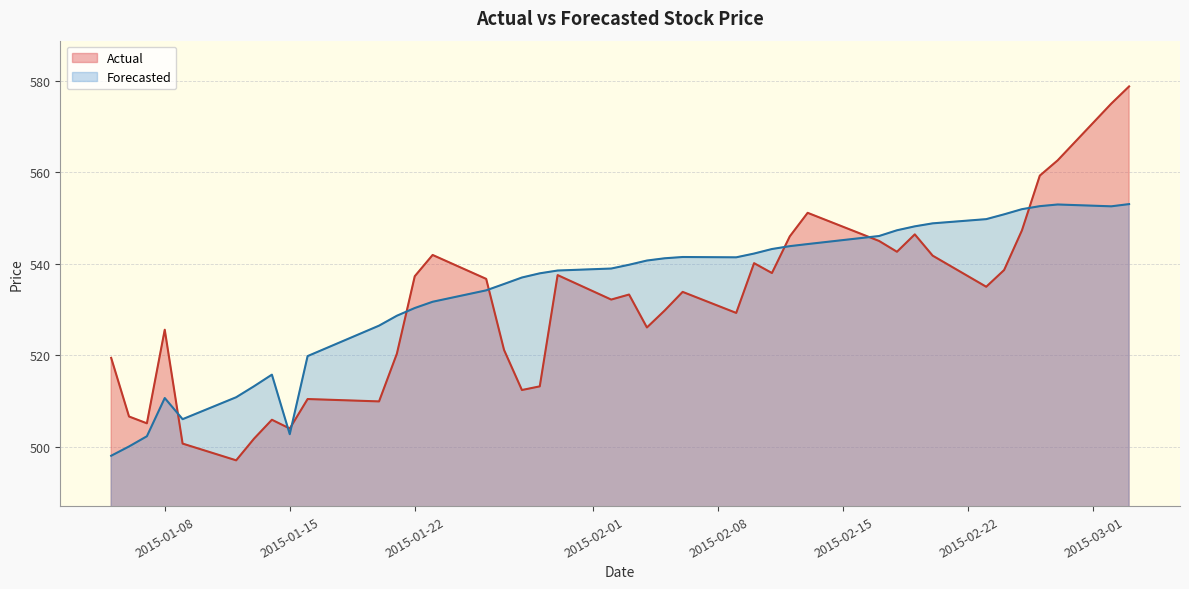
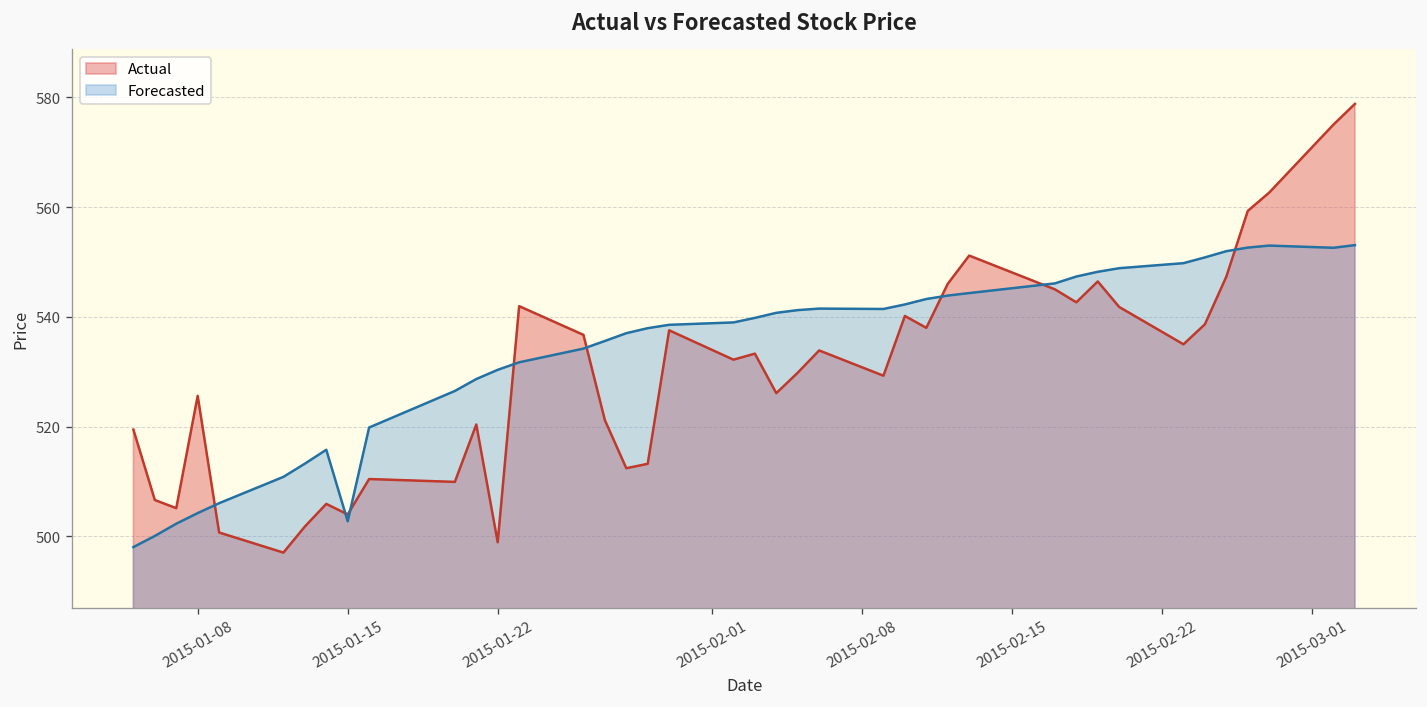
Forecasted, 2015-01-08: 511 -> 504
Actual, 2015-01-22: 537 -> 499
